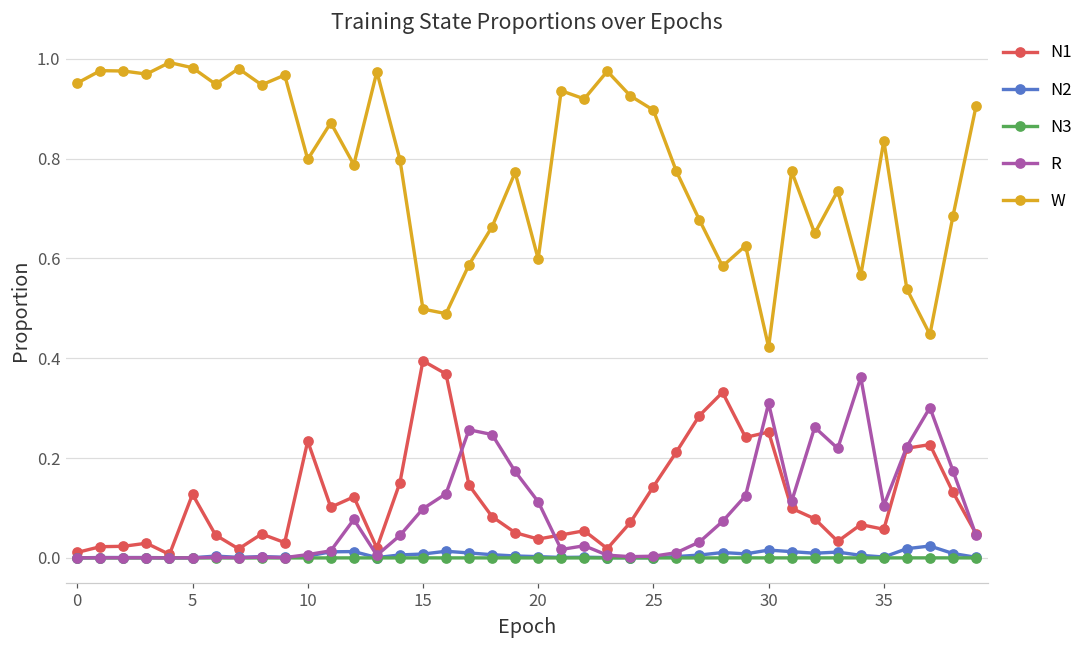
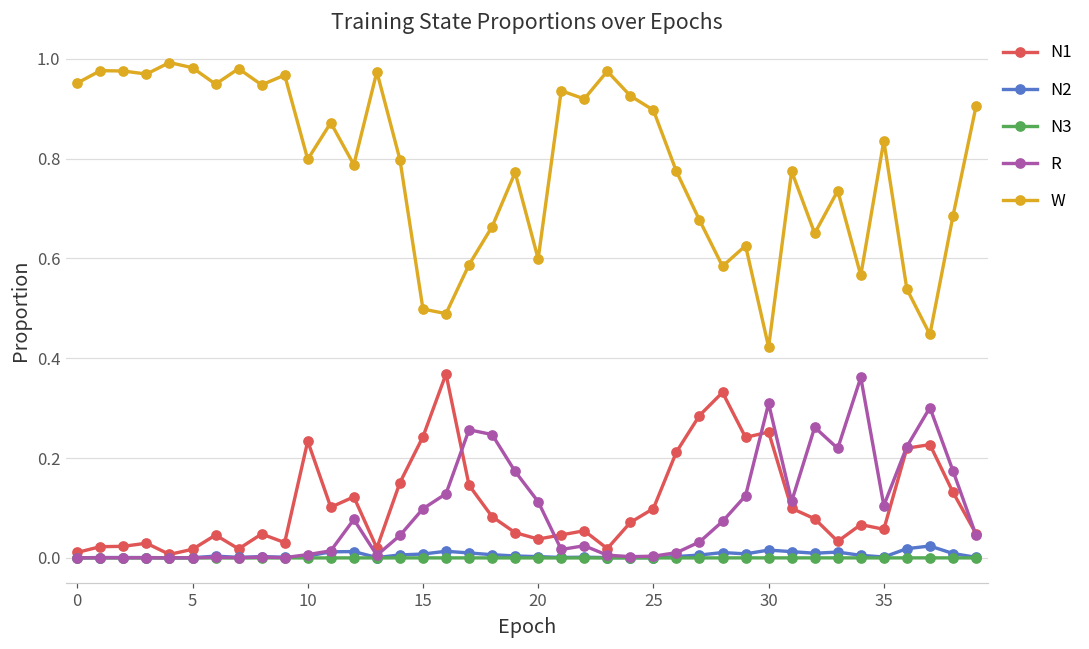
N1, 5: 0.13 -> 0.02
N1, 15: 0.39 -> 0.24
N1, 25: 0.14 -> 0.10
